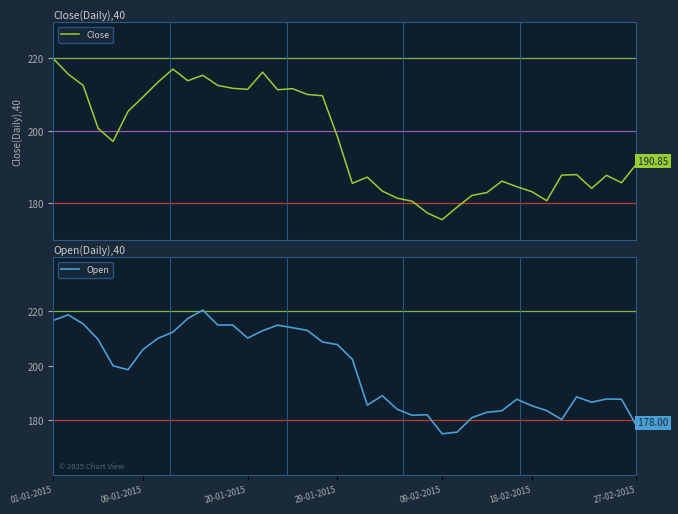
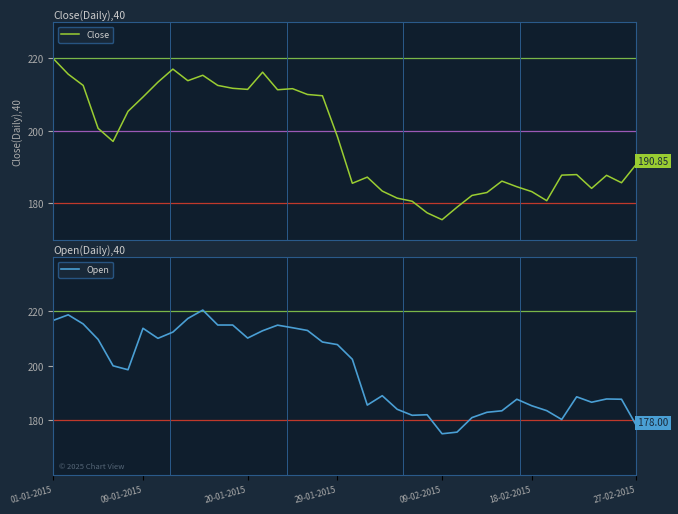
Open(Daily),40, 09-01-2015: 206 -> 214
